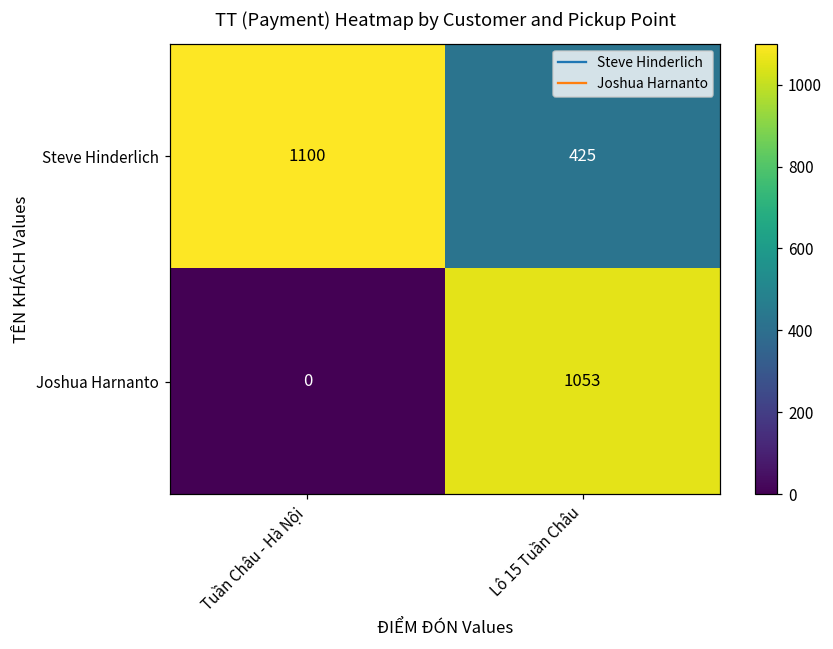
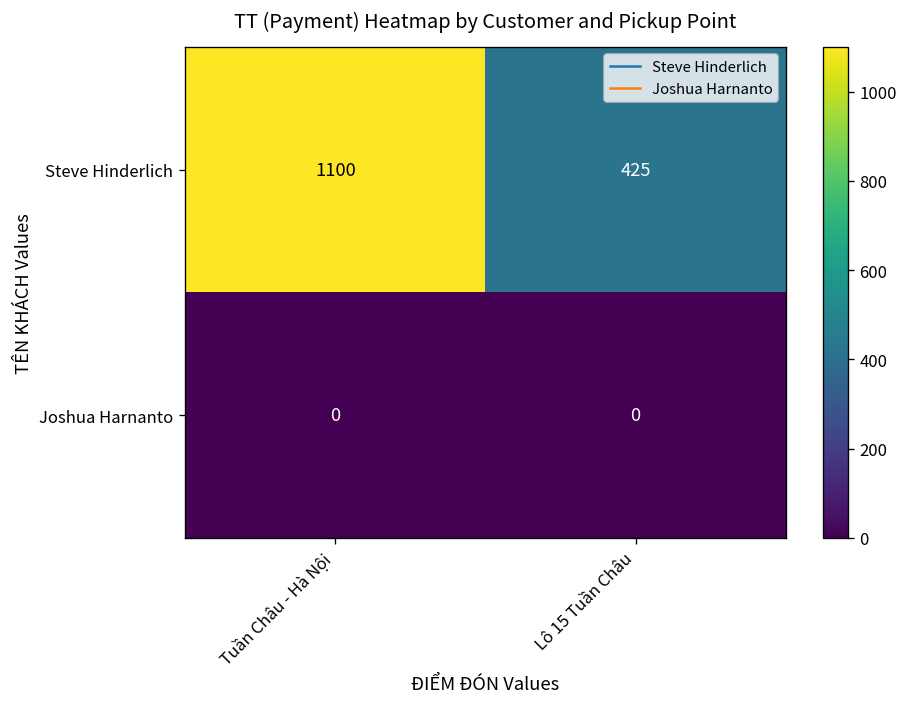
Joshua Harnanto, Lô 15 Tuần Châu: 1053 -> 0
